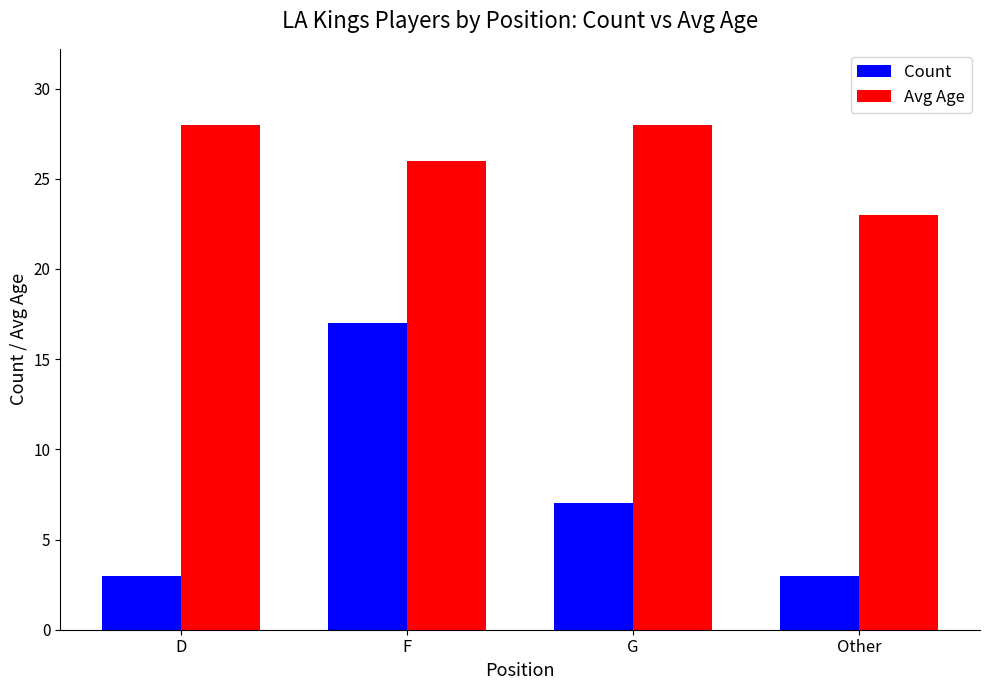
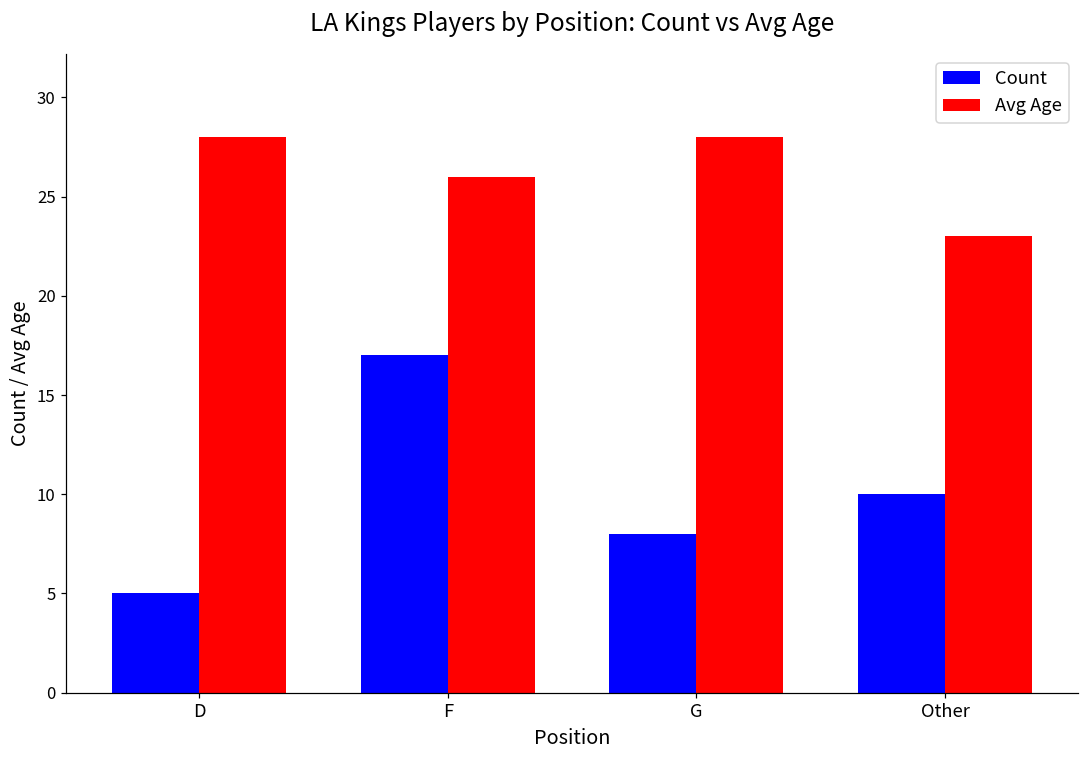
Count, D: 3 -> 5
Count, G: 7 -> 8
Count, Other: 3 -> 10
